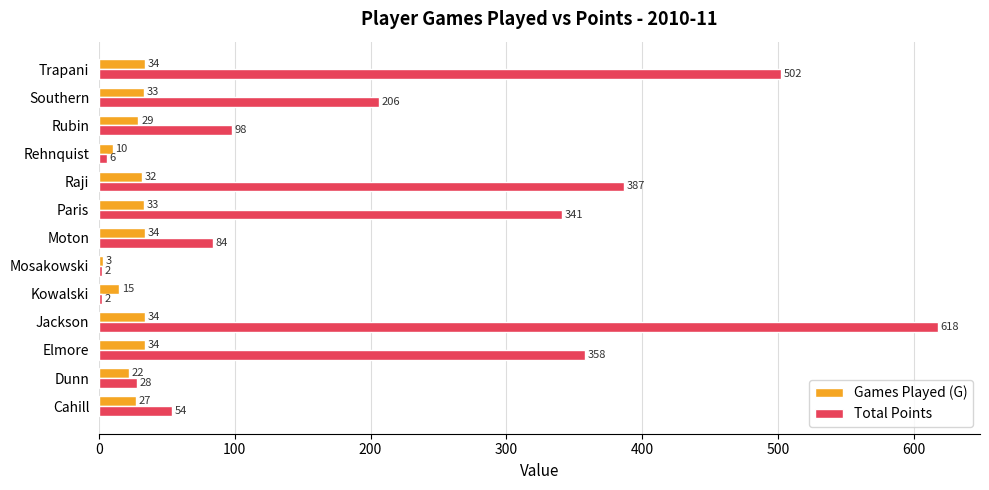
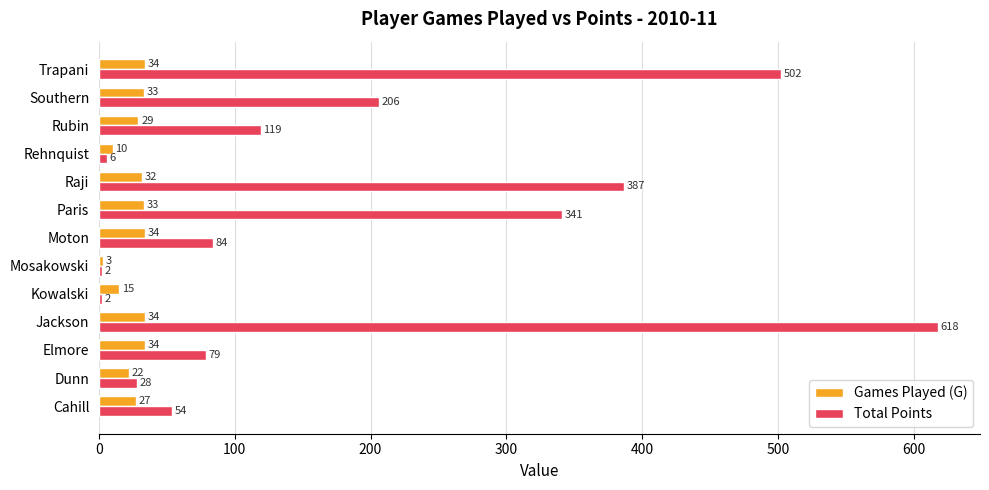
Total Points, Rubin: 98 -> 119
Total Points, Elmore: 358 -> 79
